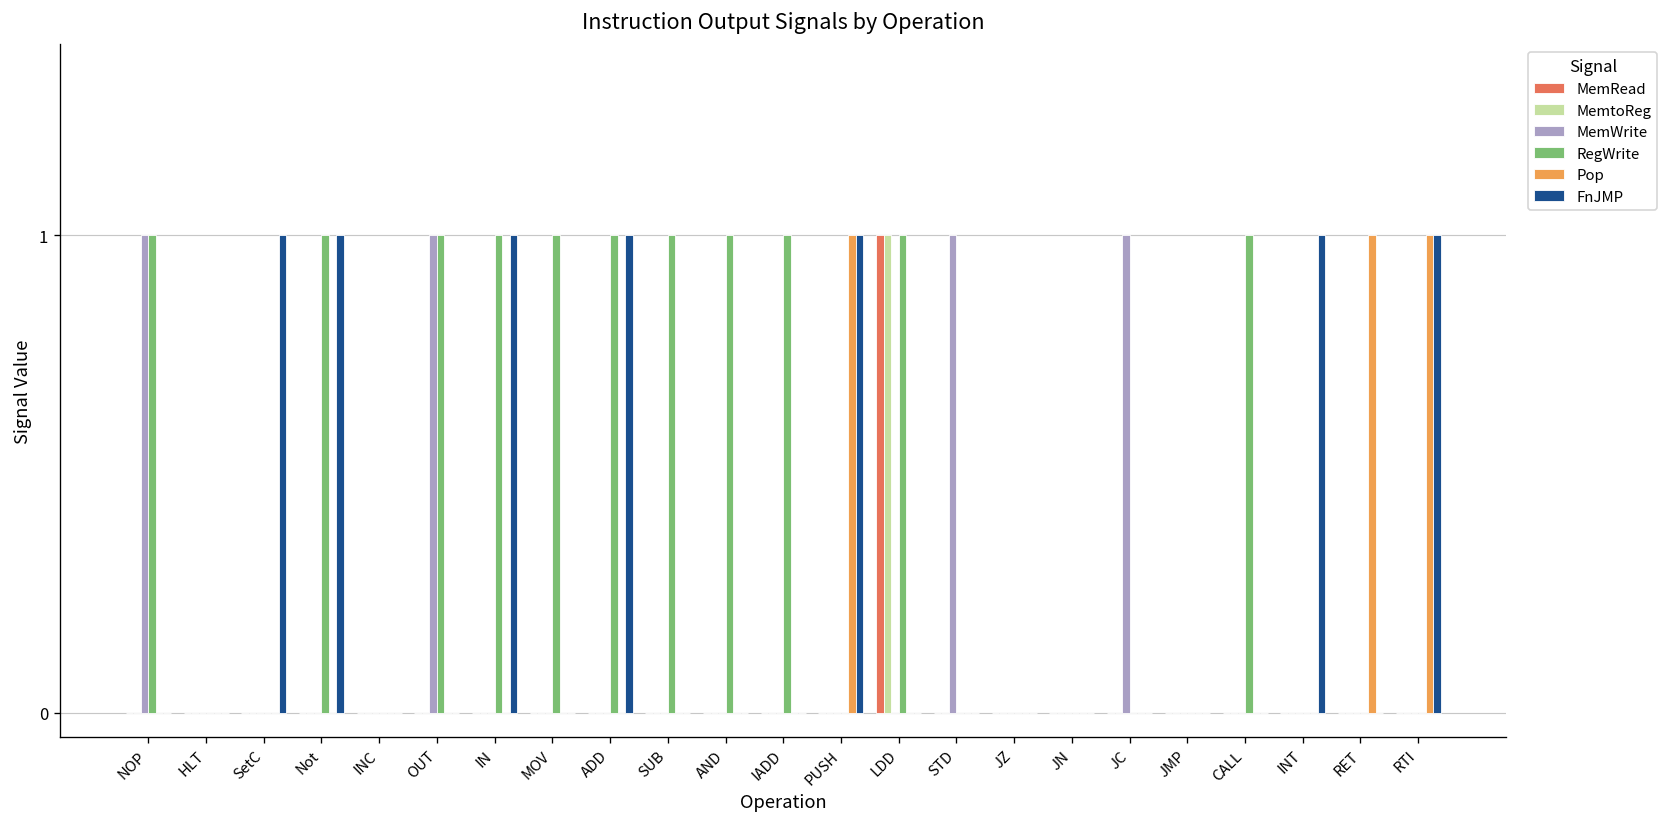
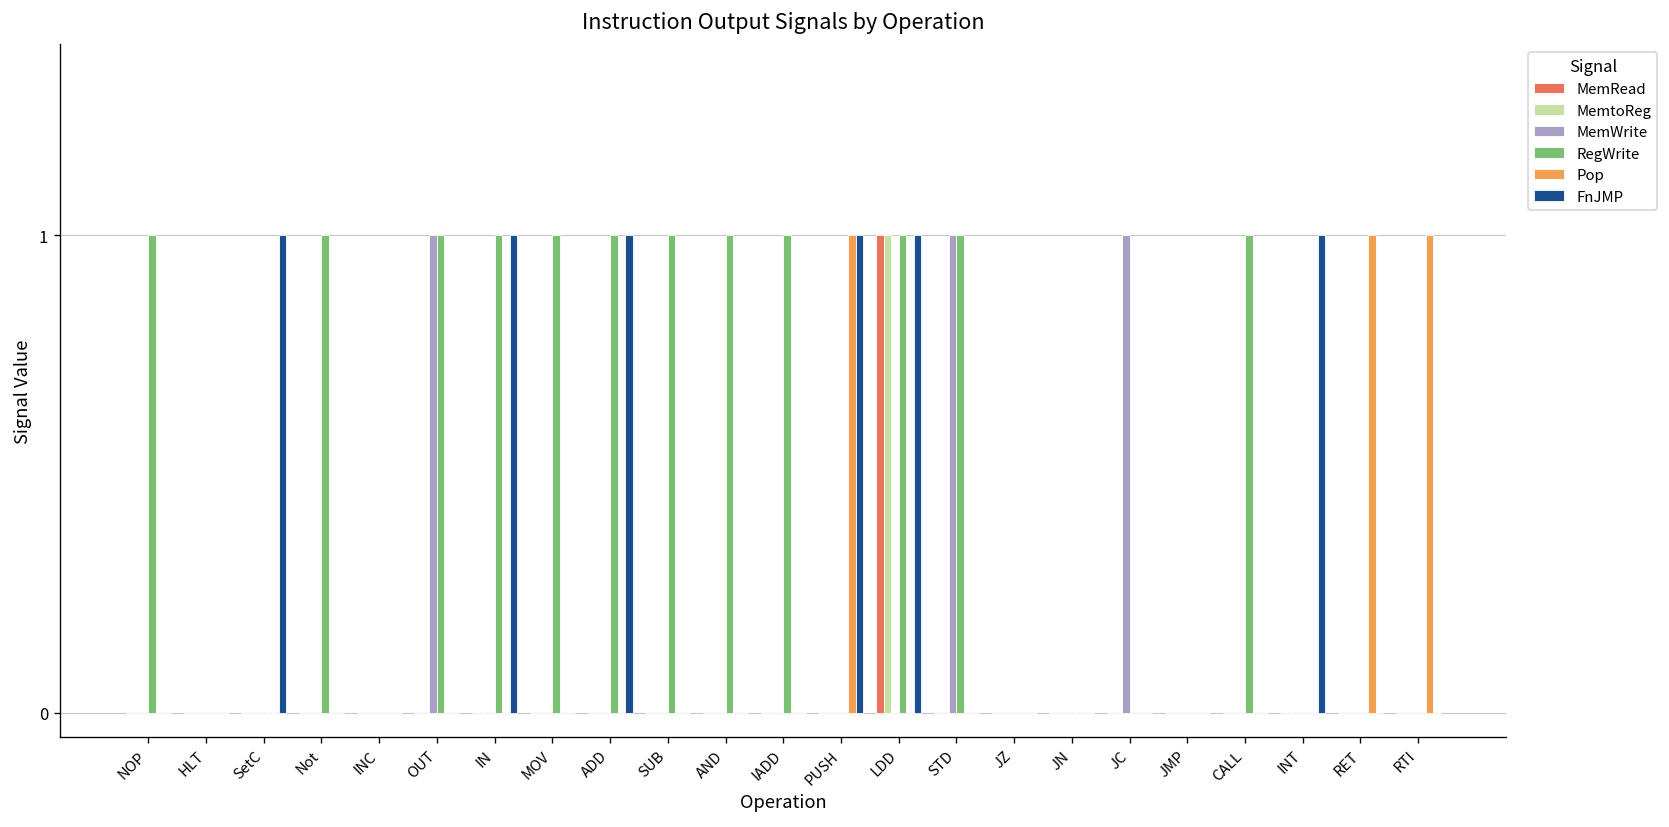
MemWrite, NOP: 1 -> 0
FnJMP, Not: 1 -> 0
FnJMP, LDD: 0 -> 1
RegWrite, STD: 0 -> 1
FnJMP, RTI: 1 -> 0
